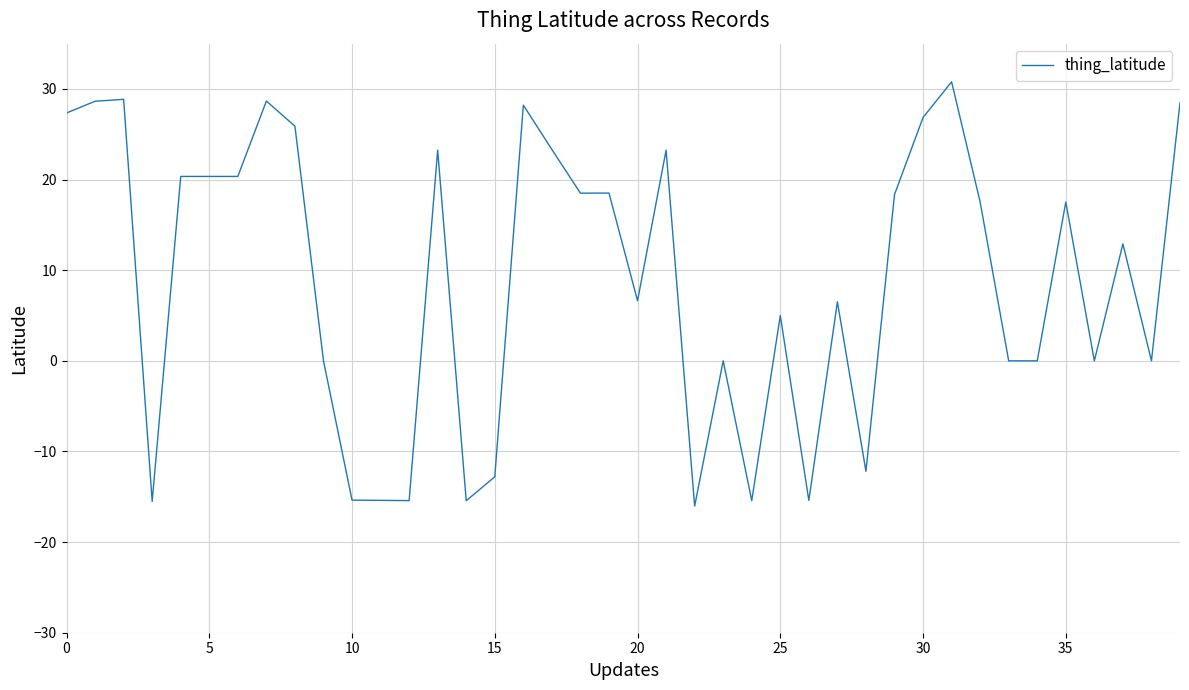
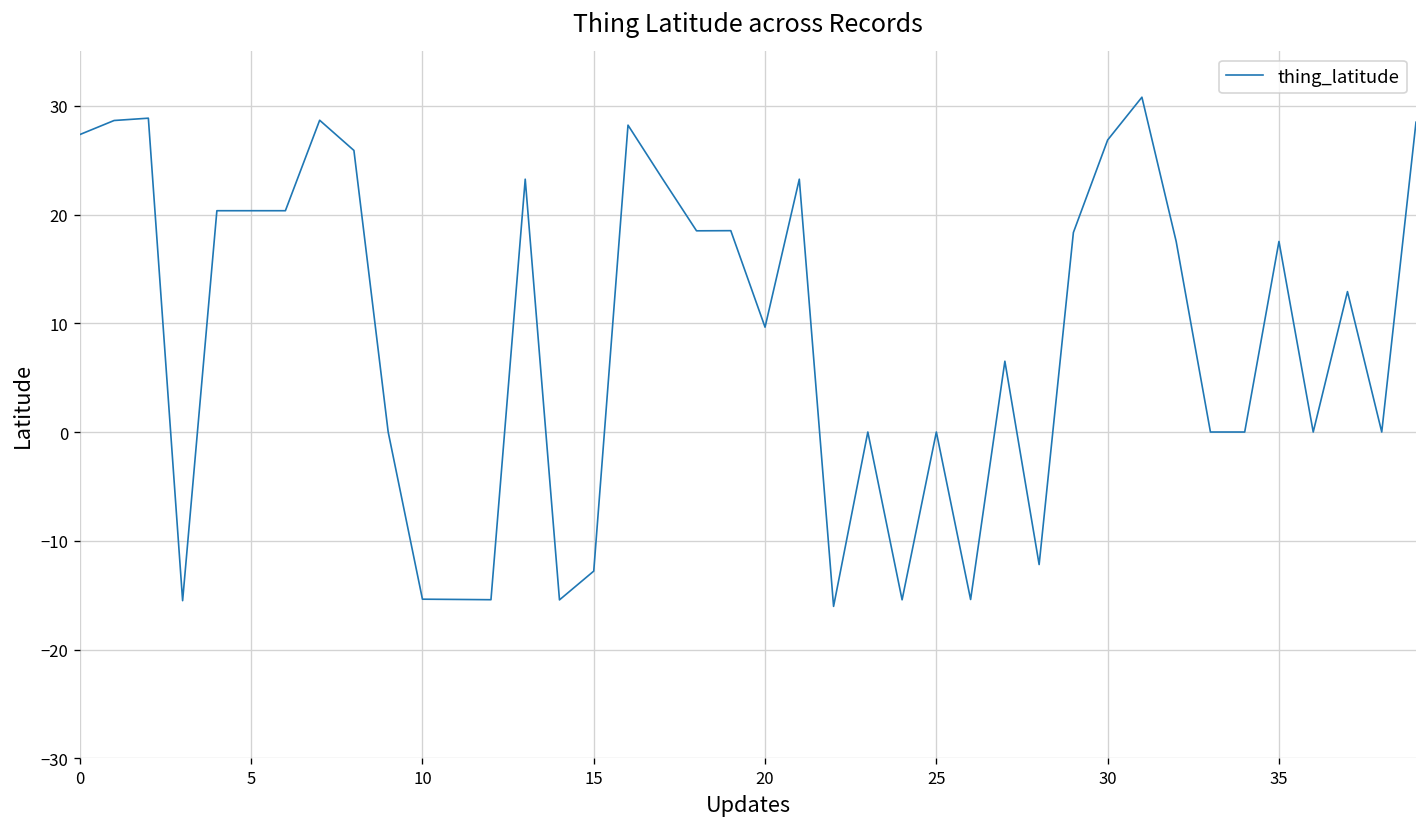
20: 7 -> 10
25: 5 -> 0
